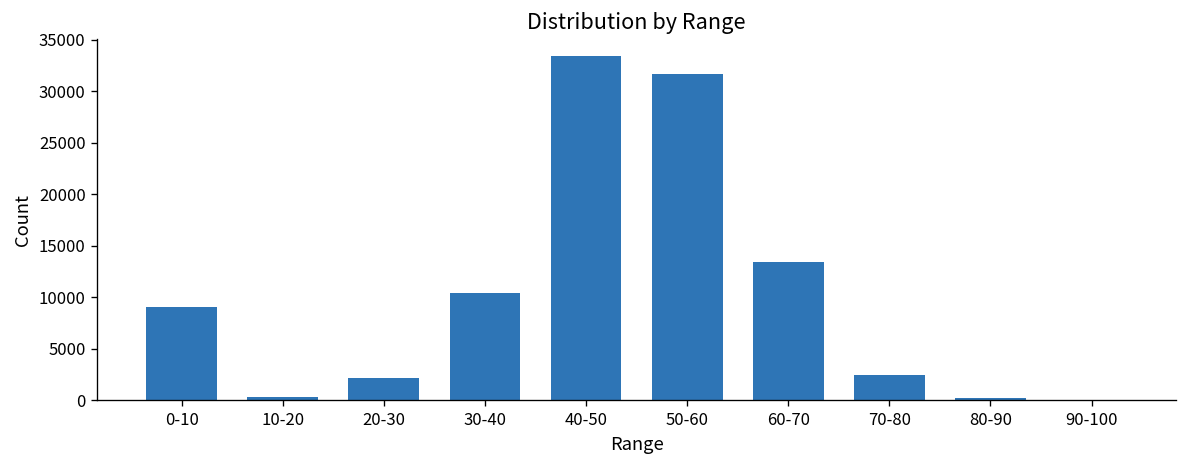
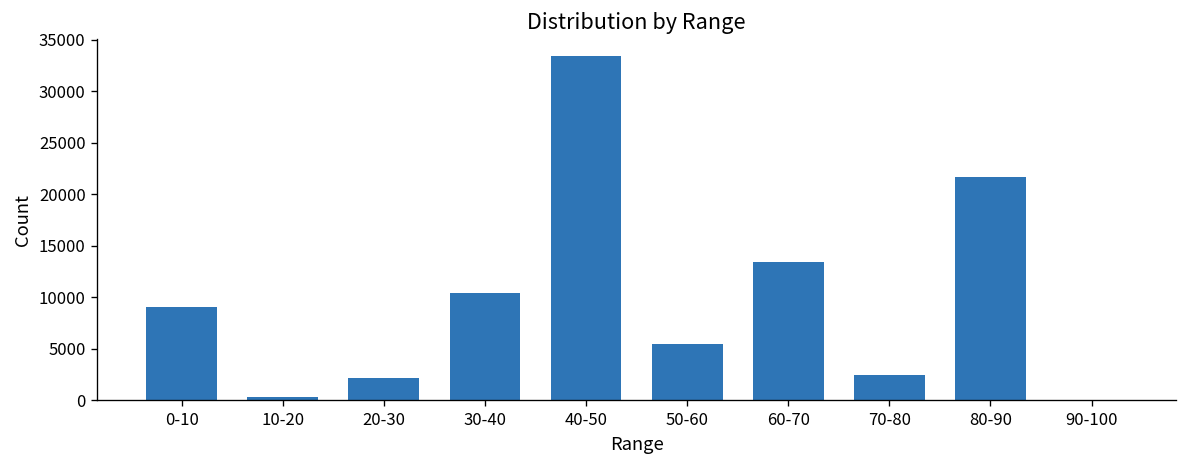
50-60: 32000 -> 6000
80-90: 0 -> 22000
